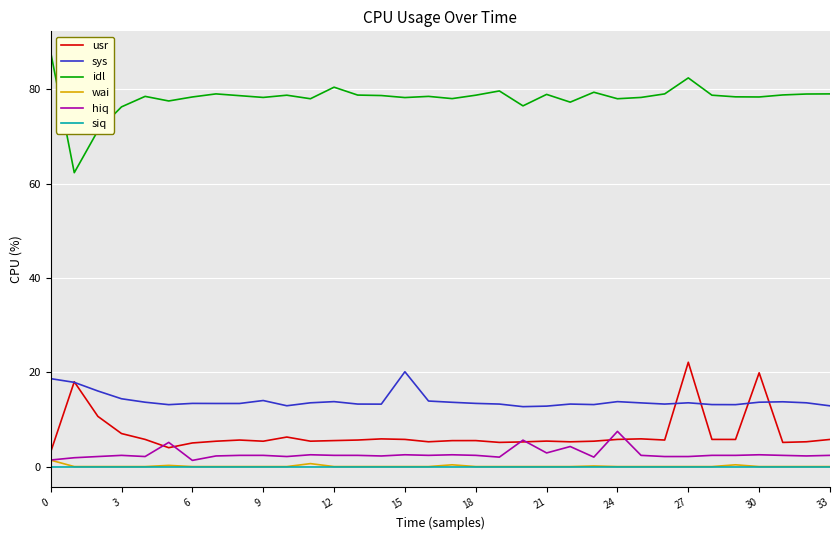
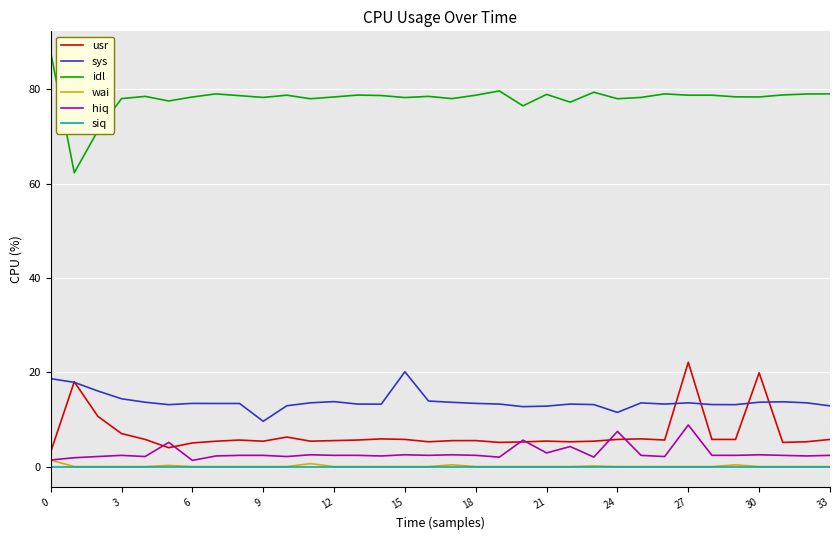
idl, 3: 76 -> 78
sys, 9: 14 -> 10
idl, 12: 80 -> 78
sys, 24: 14 -> 11
idl, 27: 82 -> 79
hiq, 27: 2 -> 9
